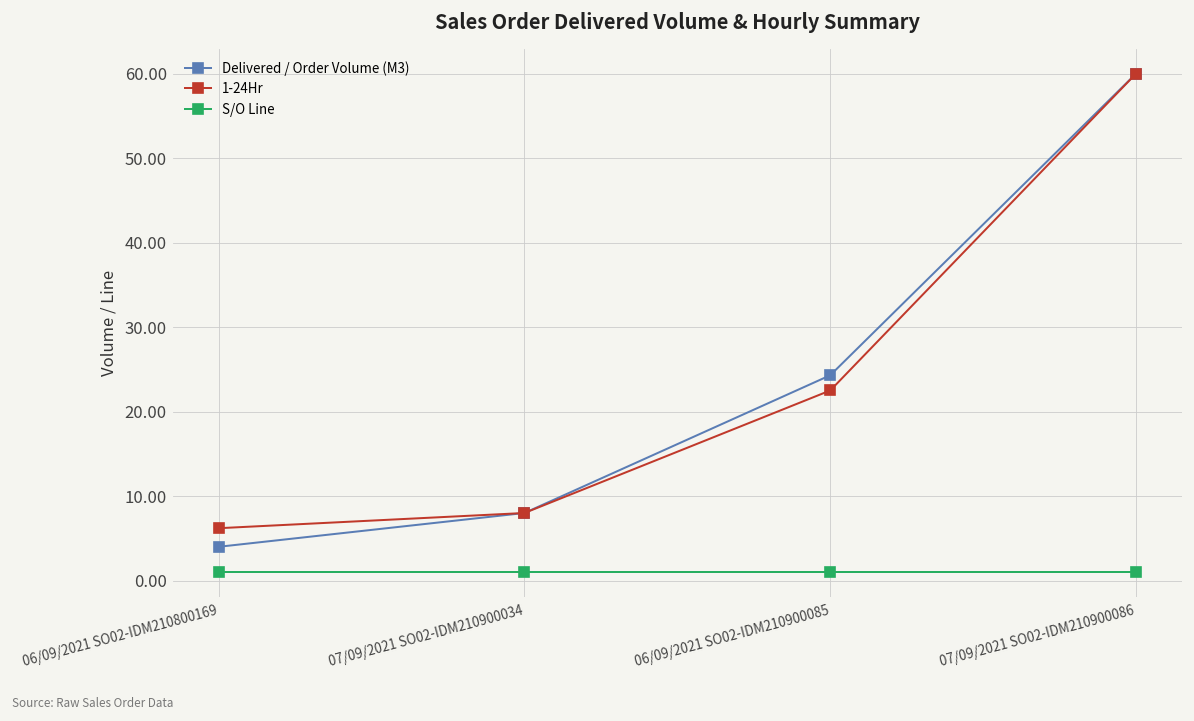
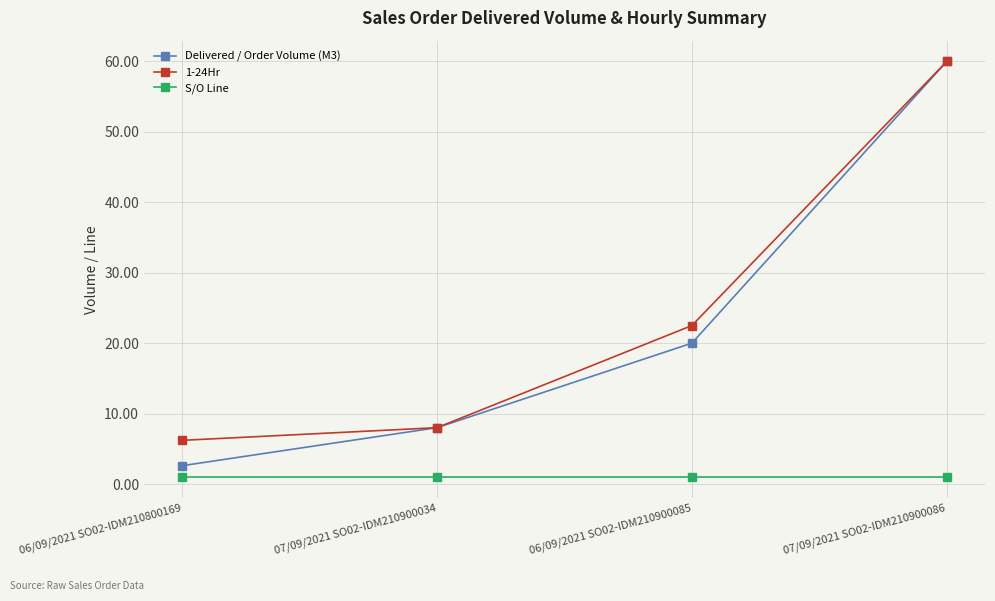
Delivered / Order Volume (M3), 06/09/2021 SO02-IDM210800169: 4 -> 3
Delivered / Order Volume (M3), 06/09/2021 SO02-IDM210900085: 24 -> 20
